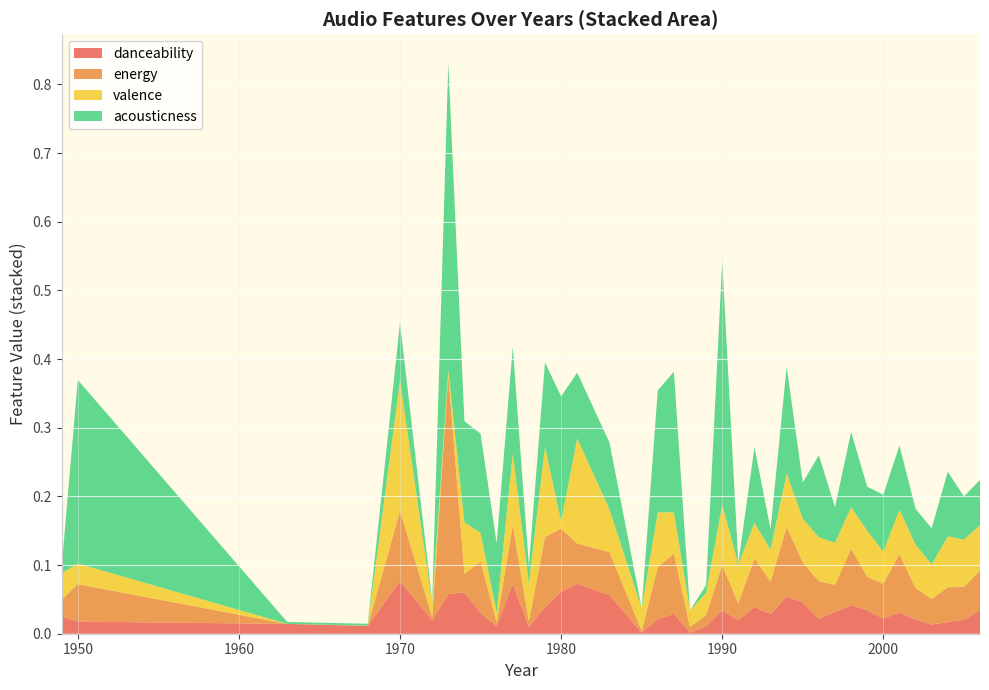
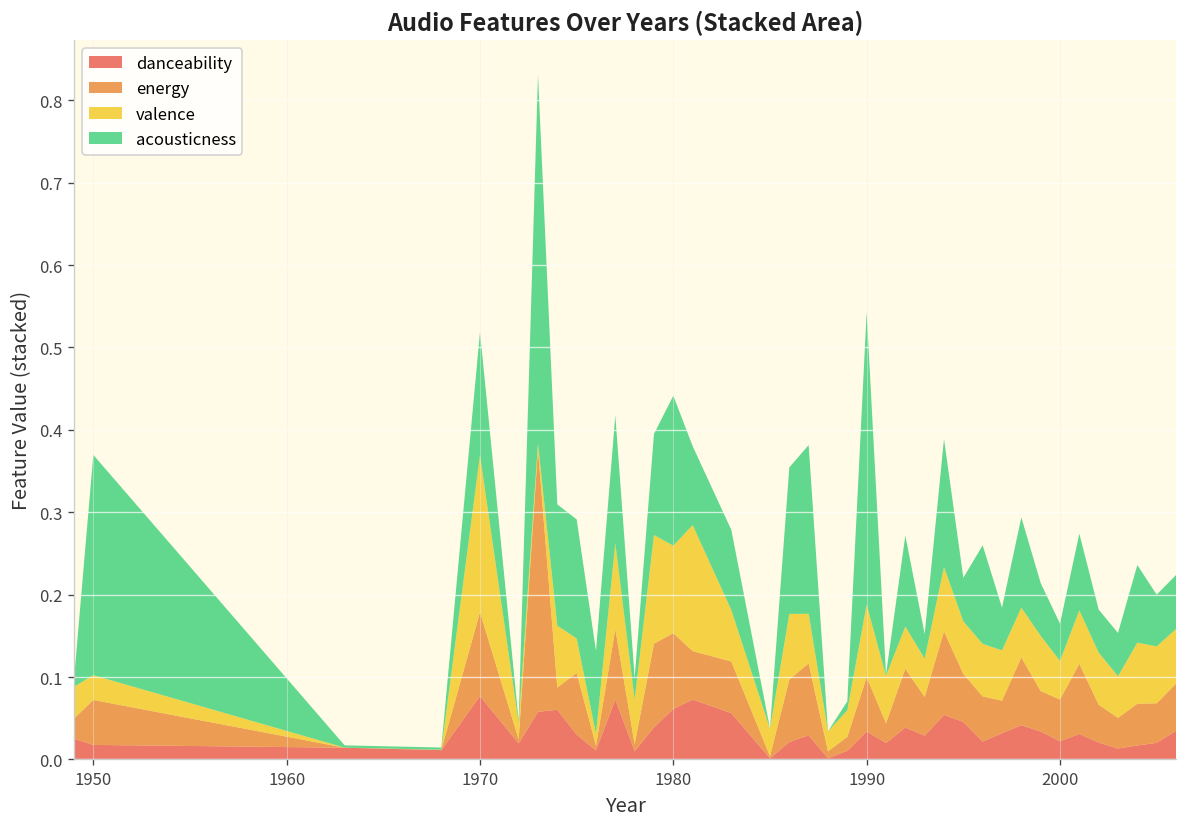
acousticness, 1970: 0.08 -> 0.15
valence, 1980: 0.01 -> 0.11
acousticness, 2000: 0.08 -> 0.05
